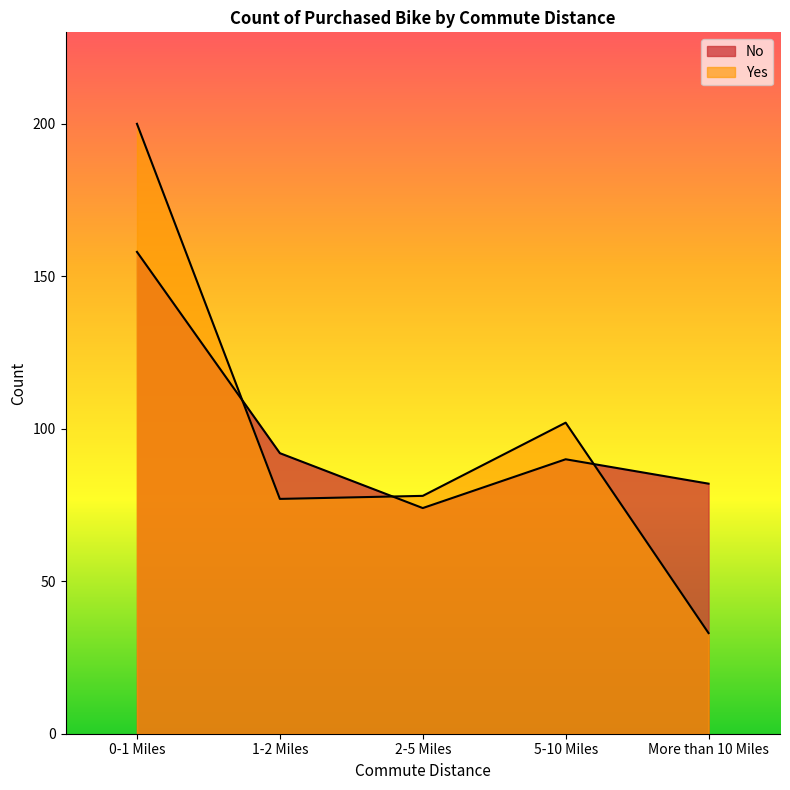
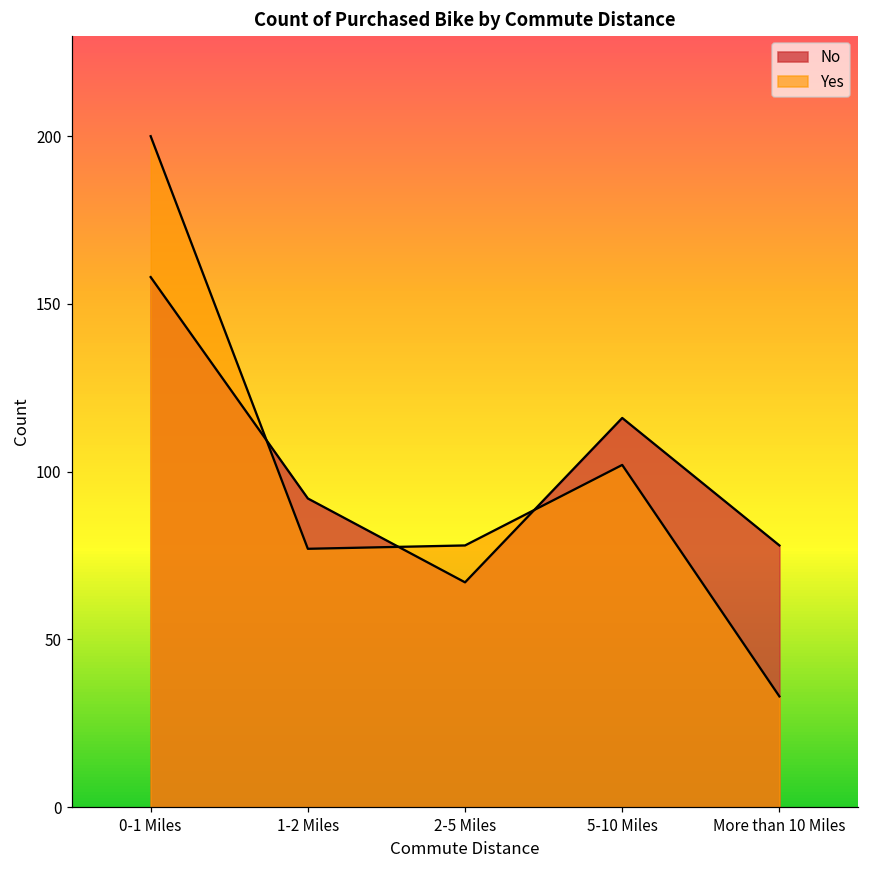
No, 2-5 Miles: 74 -> 67
No, 5-10 Miles: 90 -> 116
No, More than 10 Miles: 82 -> 78
